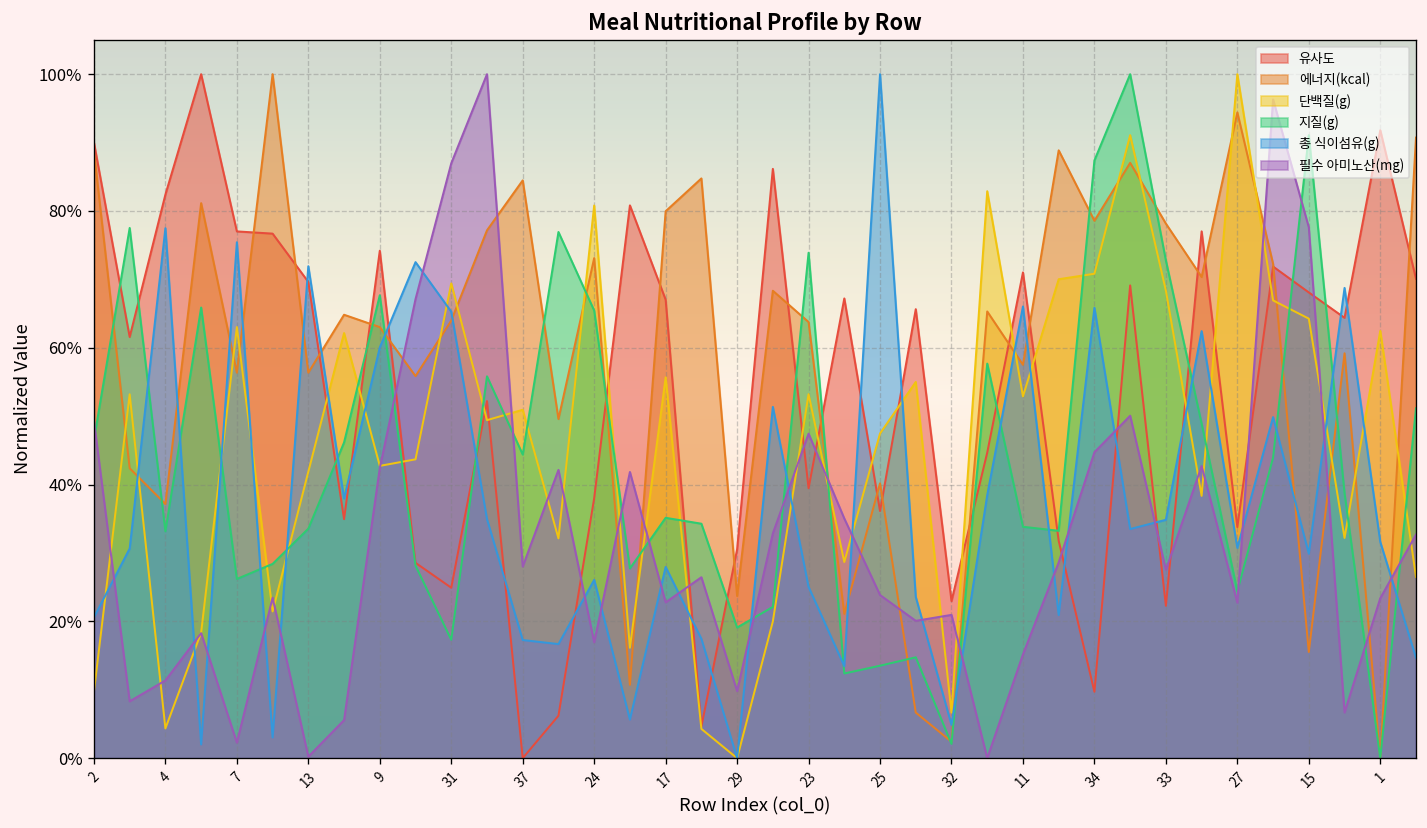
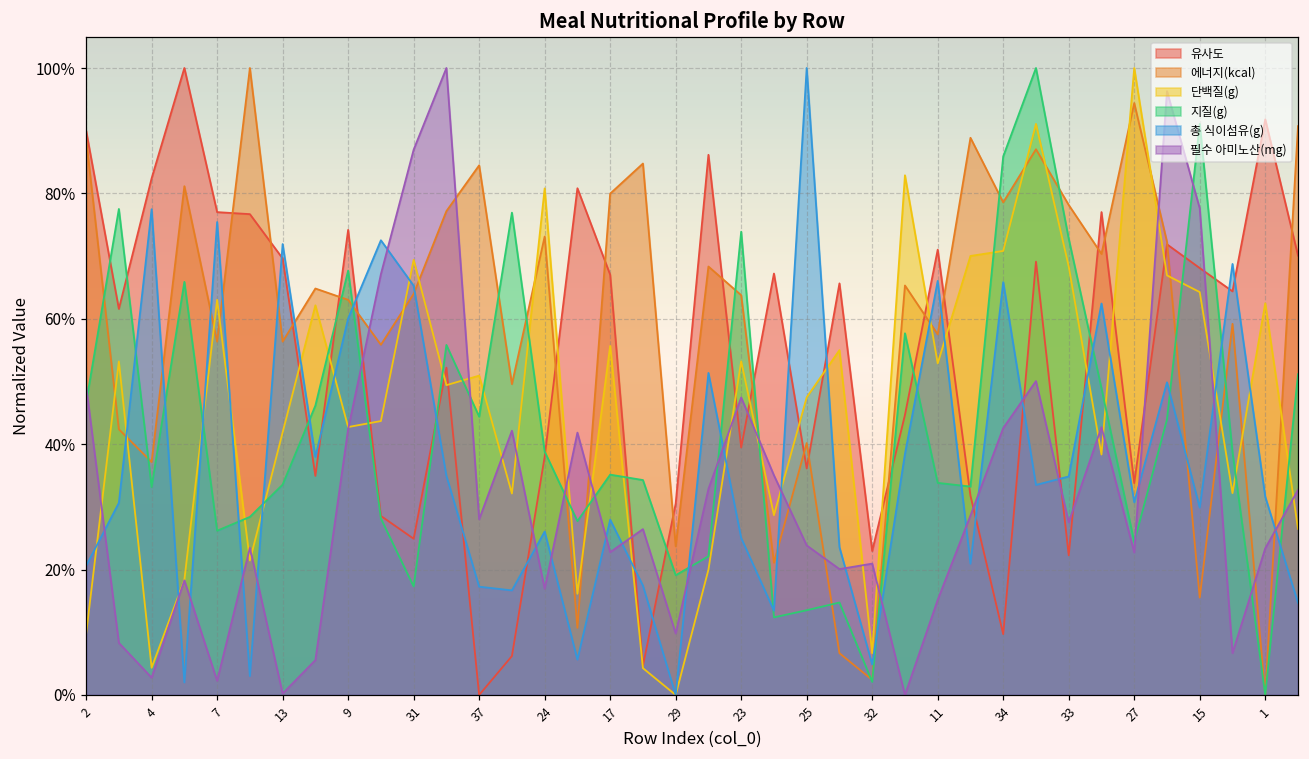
필수 아미노산(mg), 4: 11% -> 3%
지질(g), 24: 65% -> 39%
지질(g), 34: 87% -> 86%
필수 아미노산(mg), 34: 45% -> 43%
